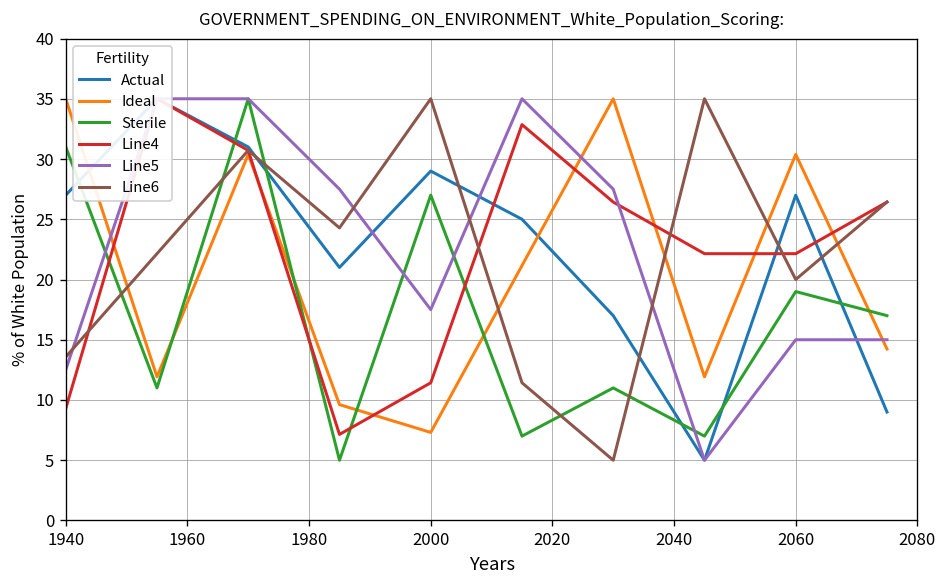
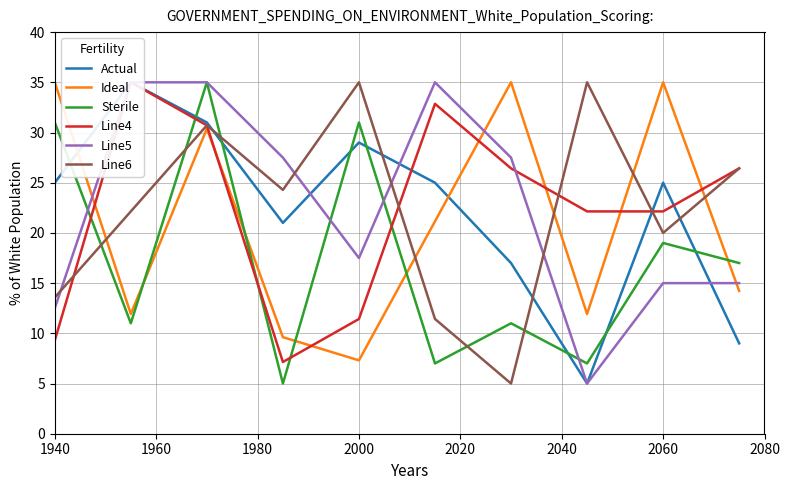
Actual, 1940: 27.0 -> 25.0
Sterile, 2000: 27.0 -> 31.0
Actual, 2060: 27.0 -> 25.0
Ideal, 2060: 30.4 -> 35.0
